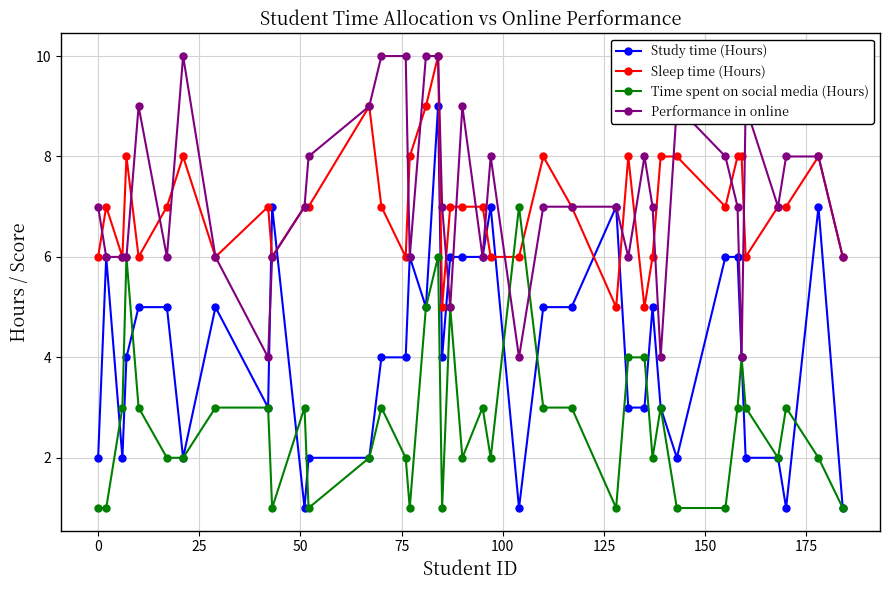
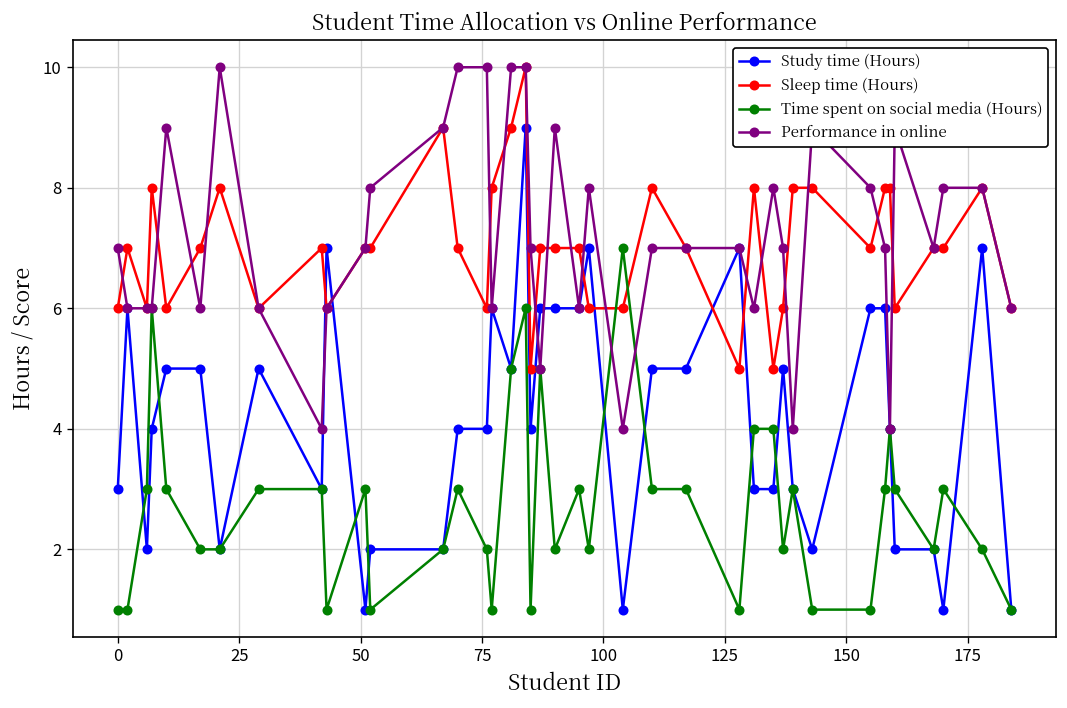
Study time (Hours), 0: 2 -> 3
